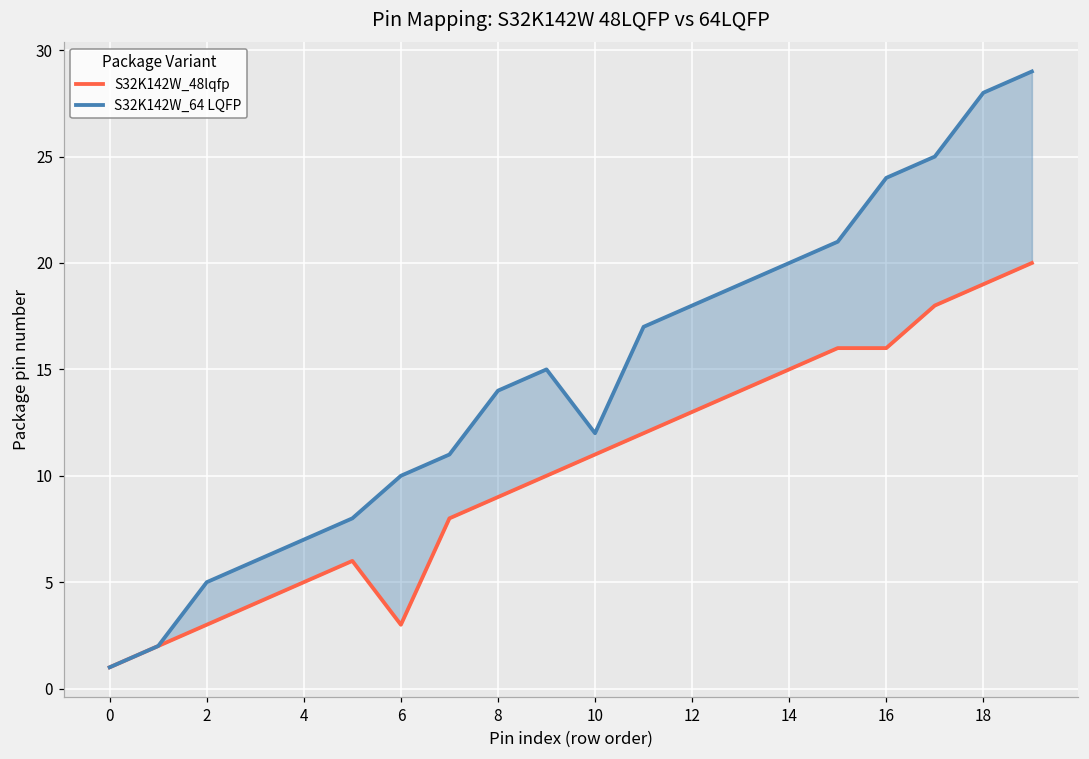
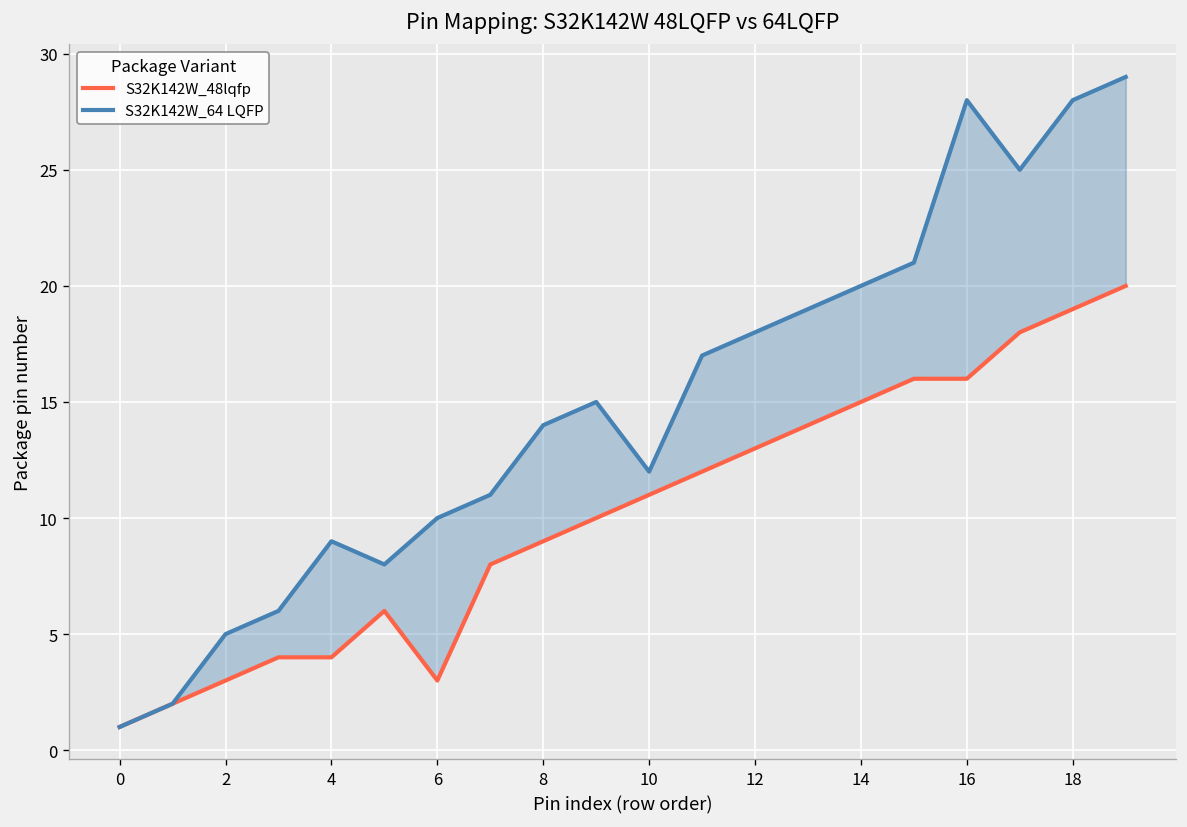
S32K142W_48lqfp, 4: 5 -> 4
S32K142W_64 LQFP, 4: 7 -> 9
S32K142W_64 LQFP, 16: 24 -> 28
